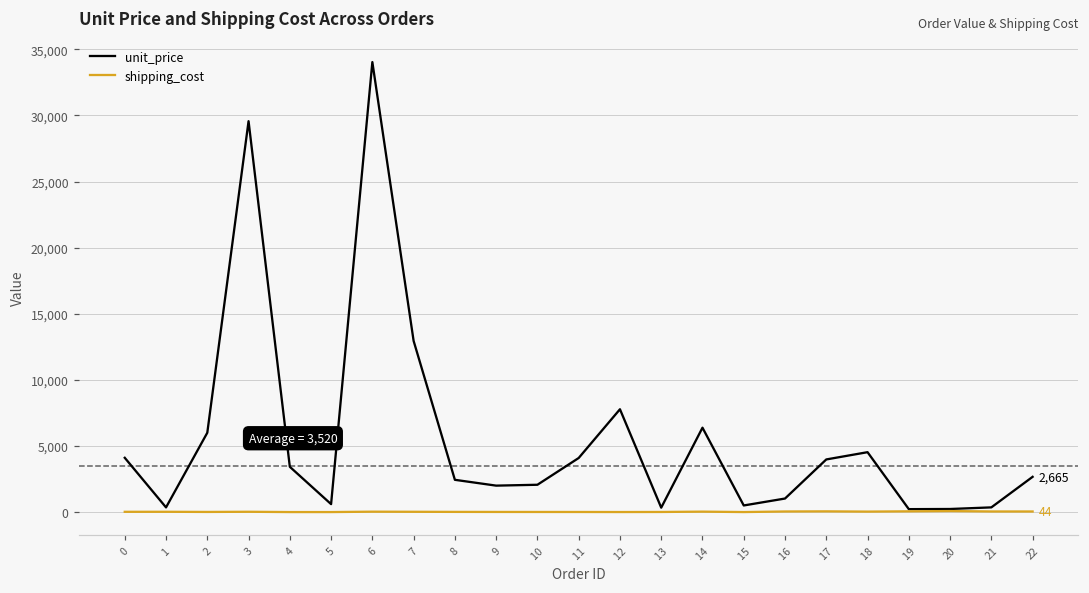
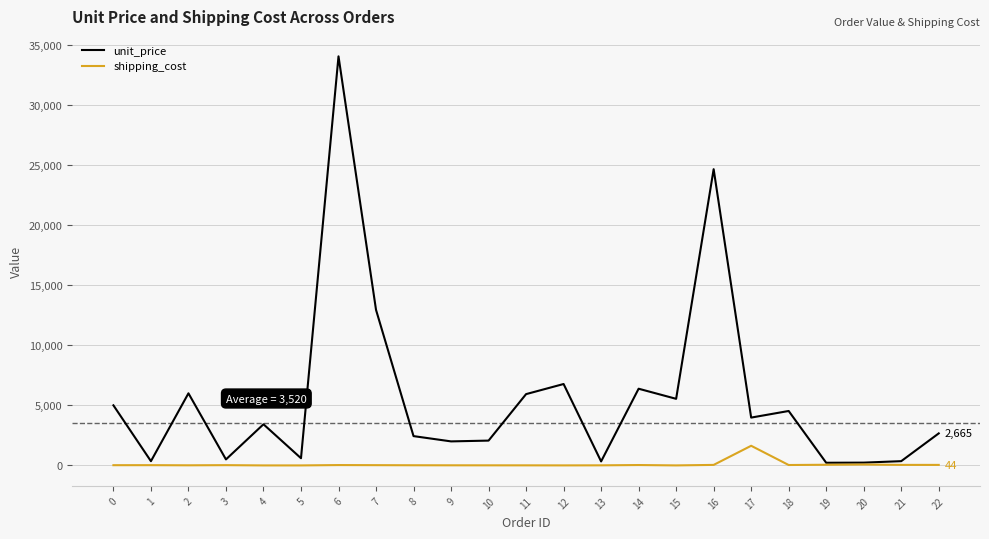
unit_price, 0: 4,100 -> 5,000
unit_price, 3: 29,600 -> 500
unit_price, 11: 4,100 -> 5,900
unit_price, 12: 7,800 -> 6,800
unit_price, 15: 500 -> 5,500
unit_price, 16: 1,000 -> 24,600
shipping_cost, 17: 100 -> 1,600
